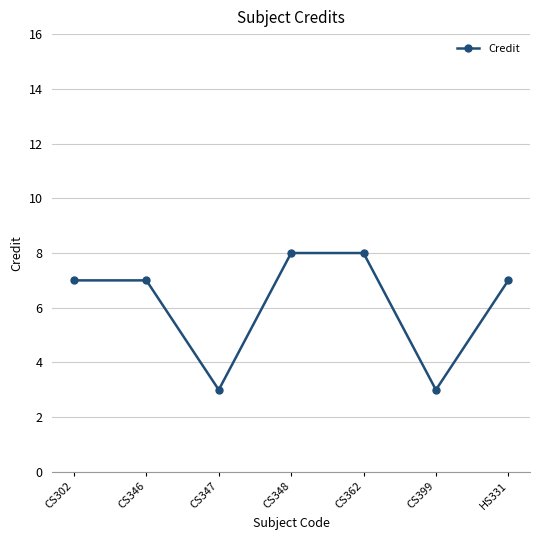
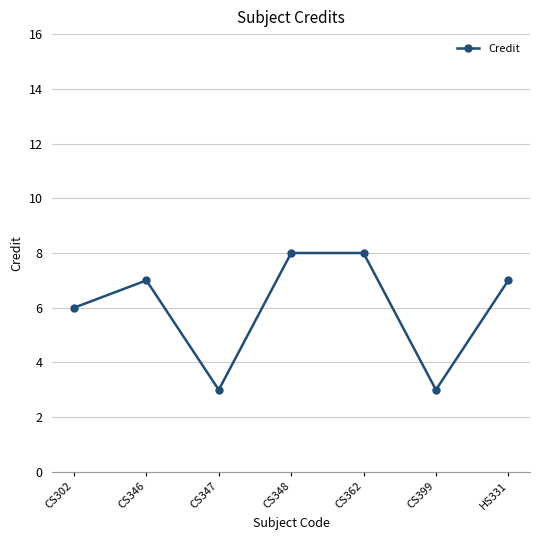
CS302: 7 -> 6
